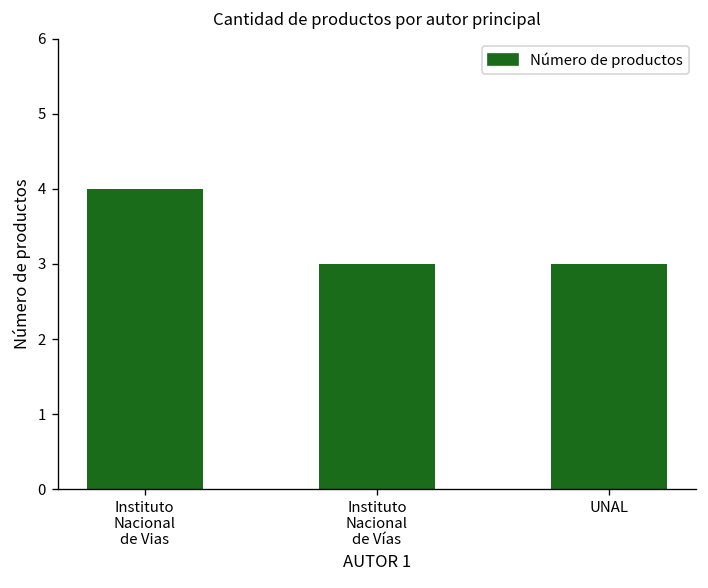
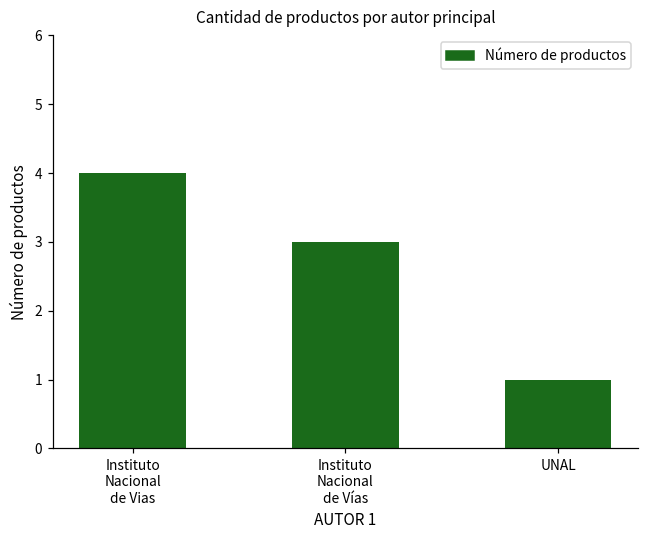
UNAL: 3 -> 1
